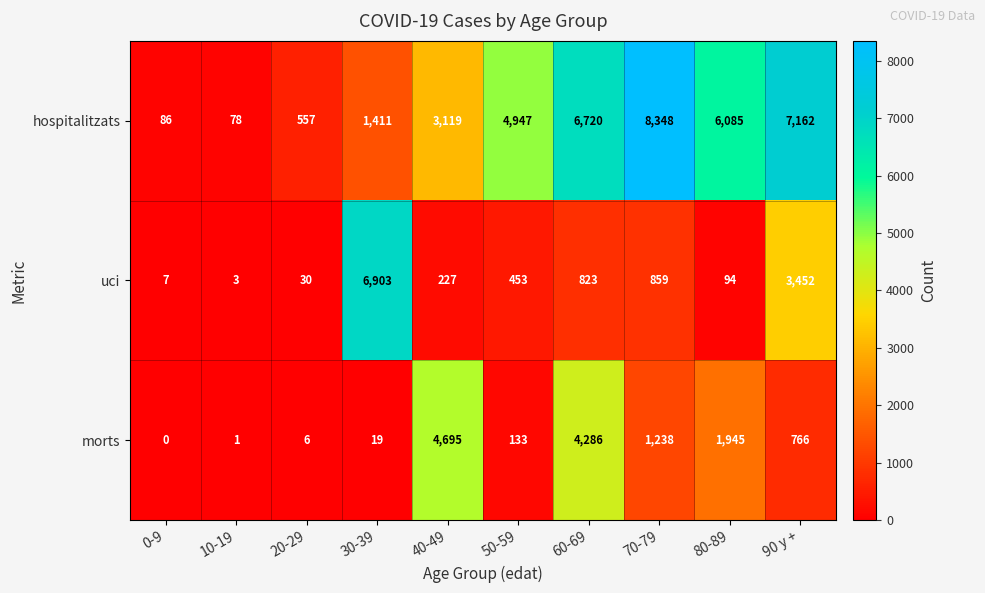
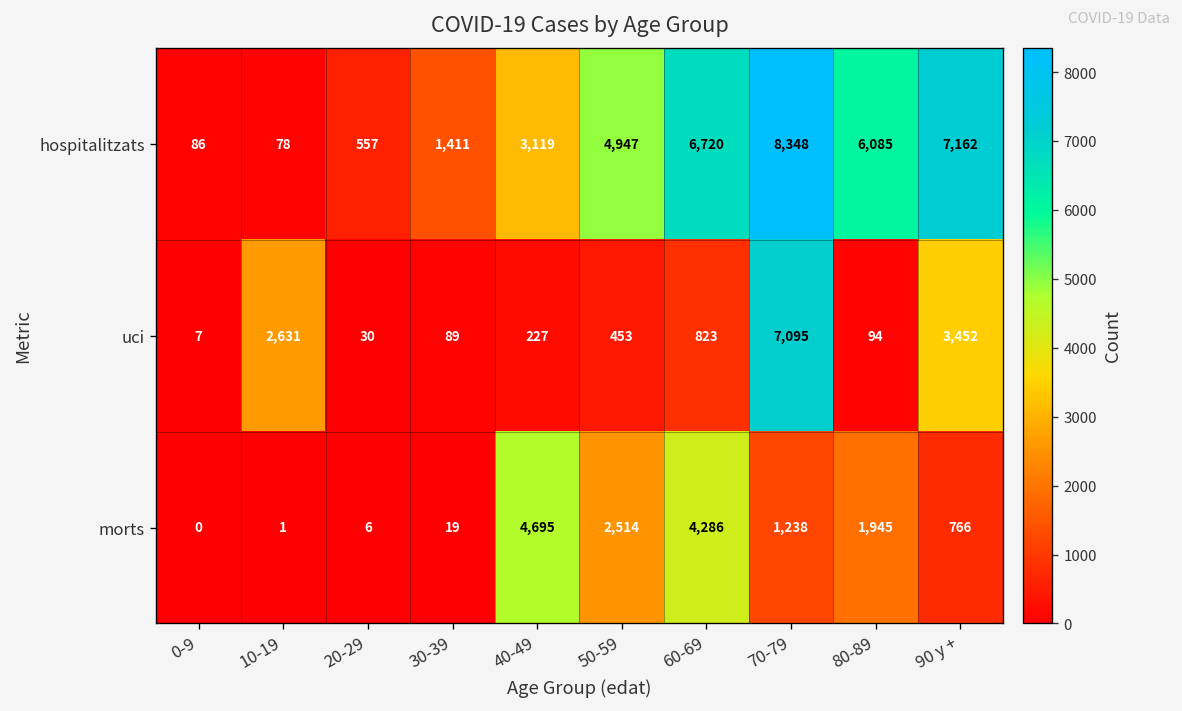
uci, 10-19: 3 -> 2,631
uci, 30-39: 6,903 -> 89
uci, 70-79: 859 -> 7,095
morts, 50-59: 133 -> 2,514
